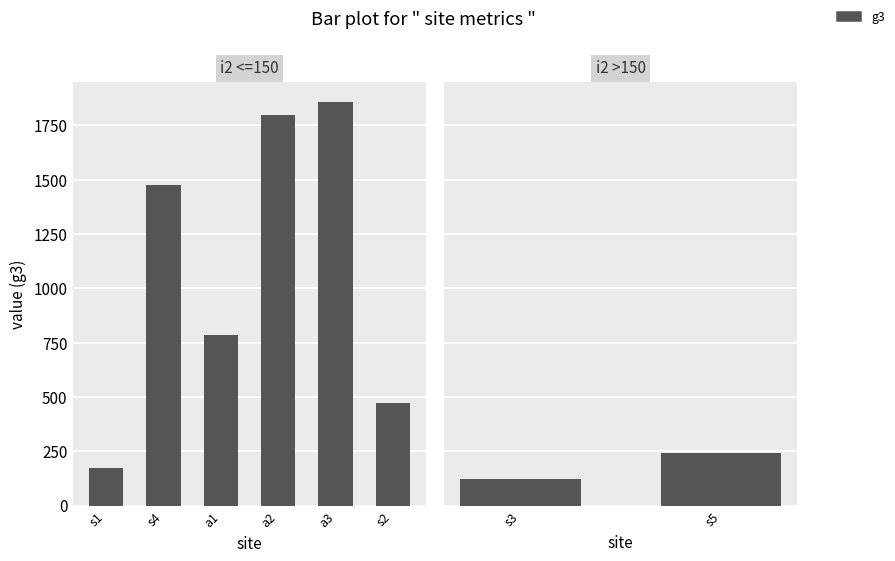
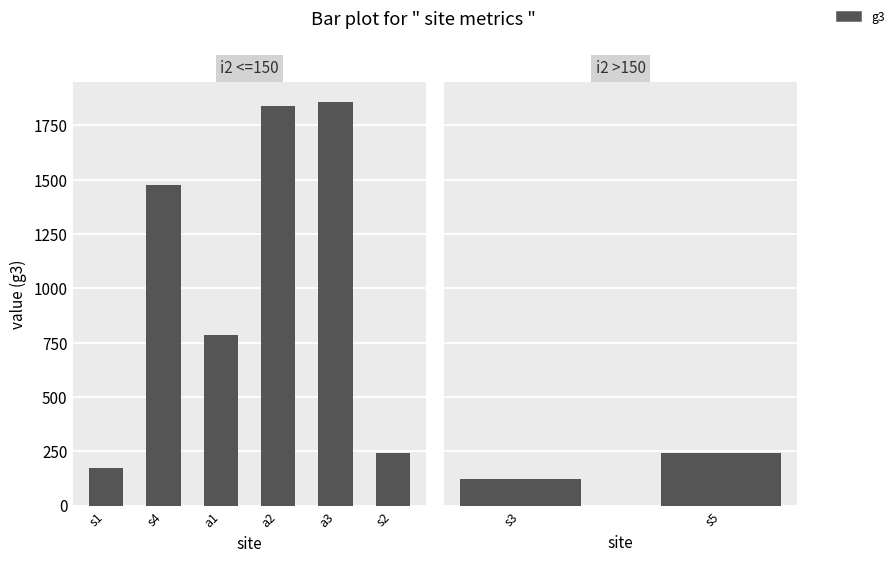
i2 <=150, a2: 1800 -> 1840
i2 <=150, s2: 470 -> 240
